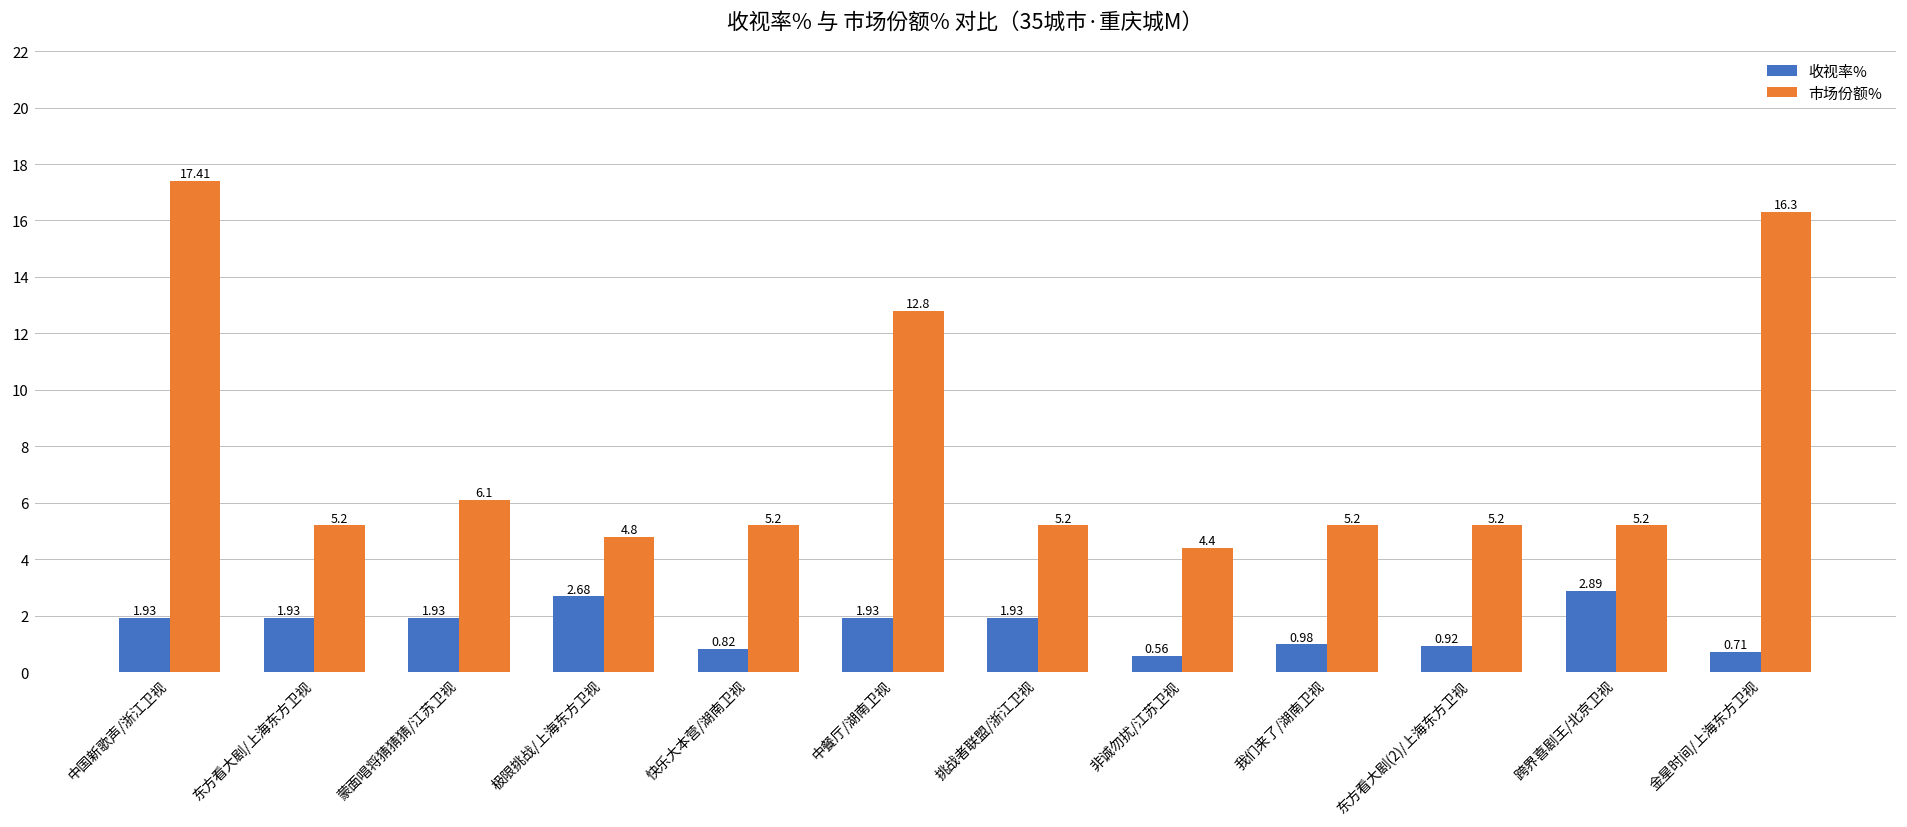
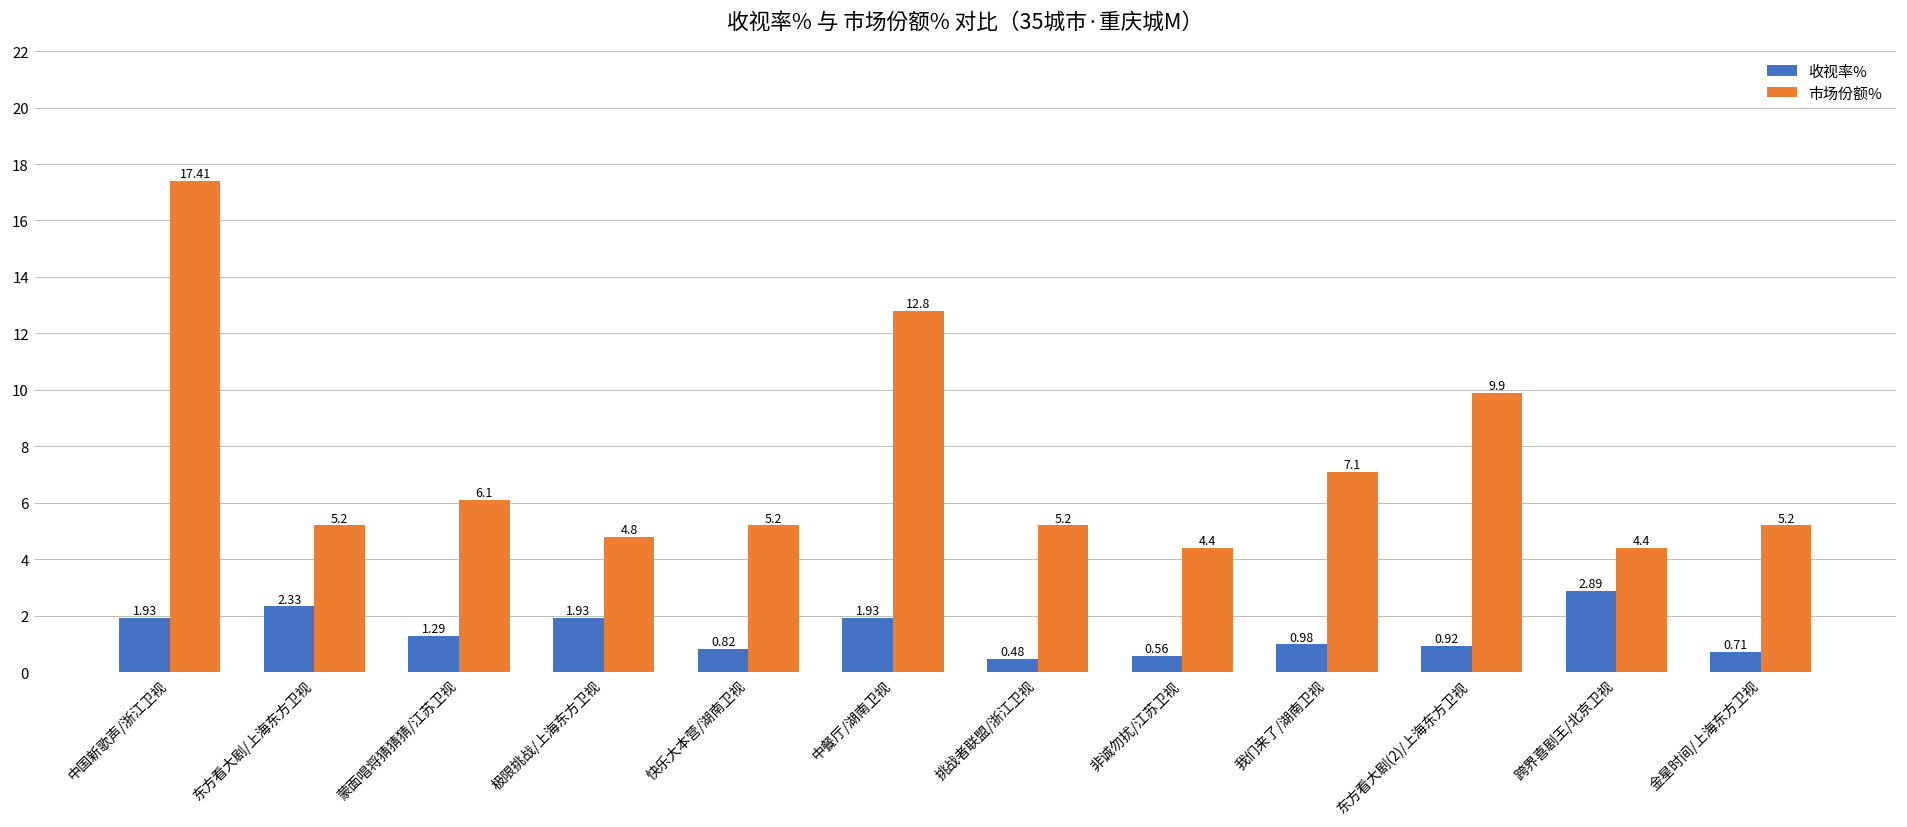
收视率%, 东方看大剧/上海东方卫视: 1.93 -> 2.33
收视率%, 蒙面唱将猜猜猜/江苏卫视: 1.93 -> 1.29
收视率%, 极限挑战/上海东方卫视: 2.68 -> 1.93
收视率%, 挑战者联盟/浙江卫视: 1.93 -> 0.48
市场份额%, 我们来了/湖南卫视: 5.2 -> 7.1
市场份额%, 东方看大剧(2)/上海东方卫视: 5.2 -> 9.9
市场份额%, 跨界喜剧王/北京卫视: 5.2 -> 4.4
市场份额%, 金星时间/上海东方卫视: 16.3 -> 5.2
